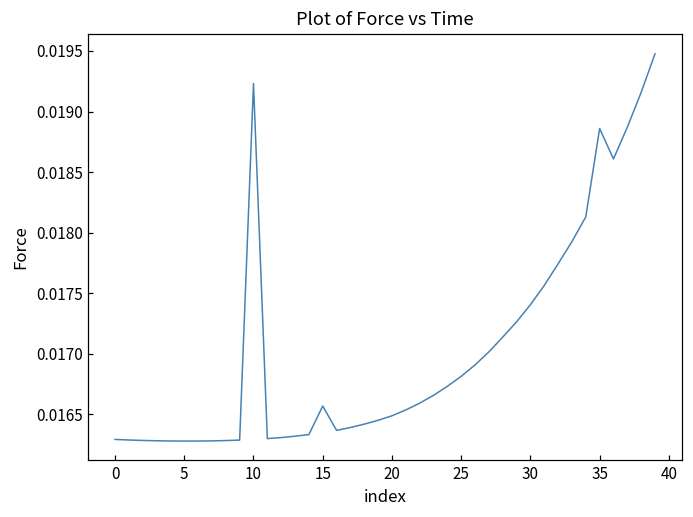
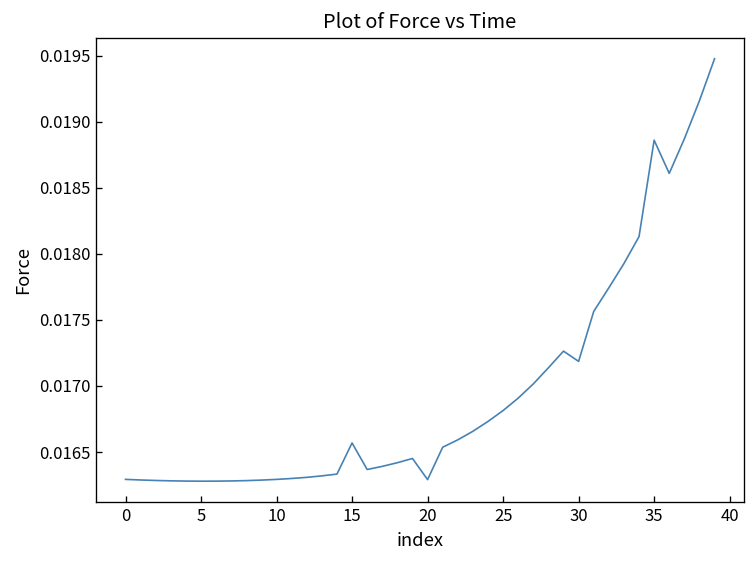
10: 0.01923 -> 0.01629
20: 0.01649 -> 0.01629
30: 0.01741 -> 0.01719
